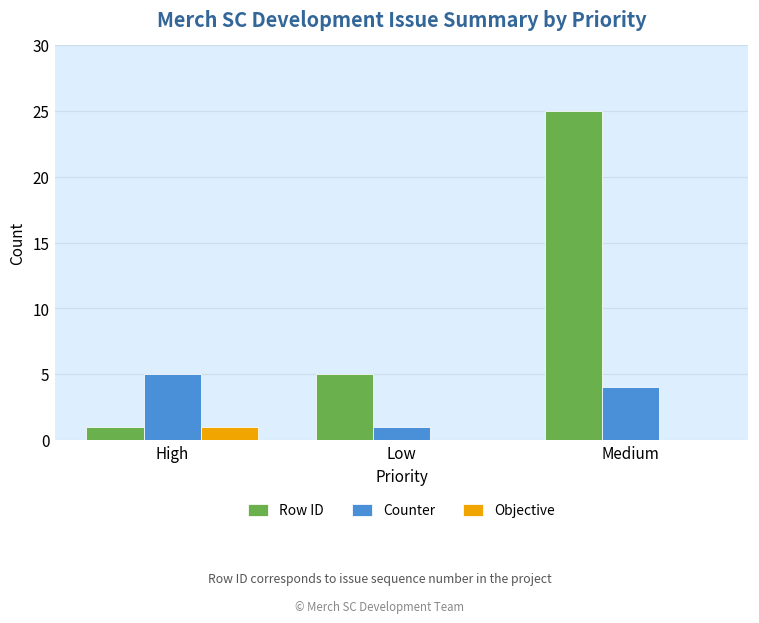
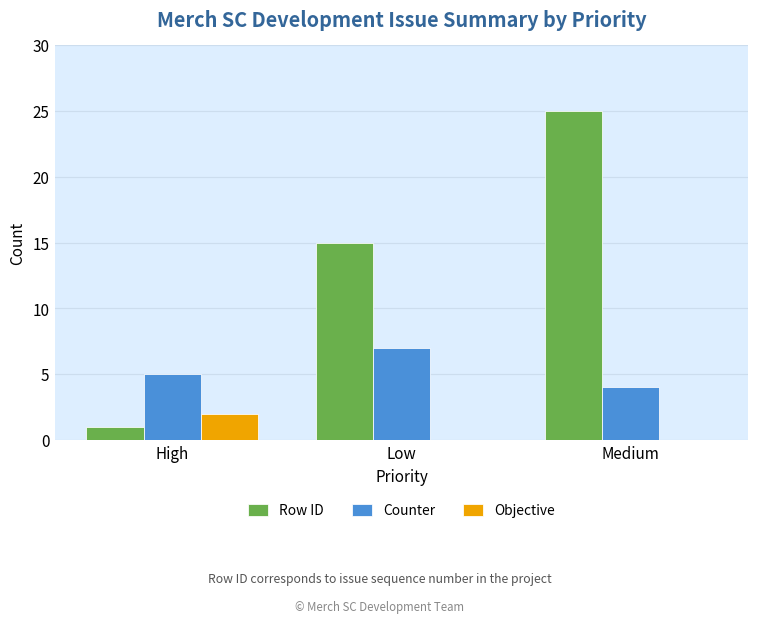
Objective, High: 1 -> 2
Row ID, Low: 5 -> 15
Counter, Low: 1 -> 7
